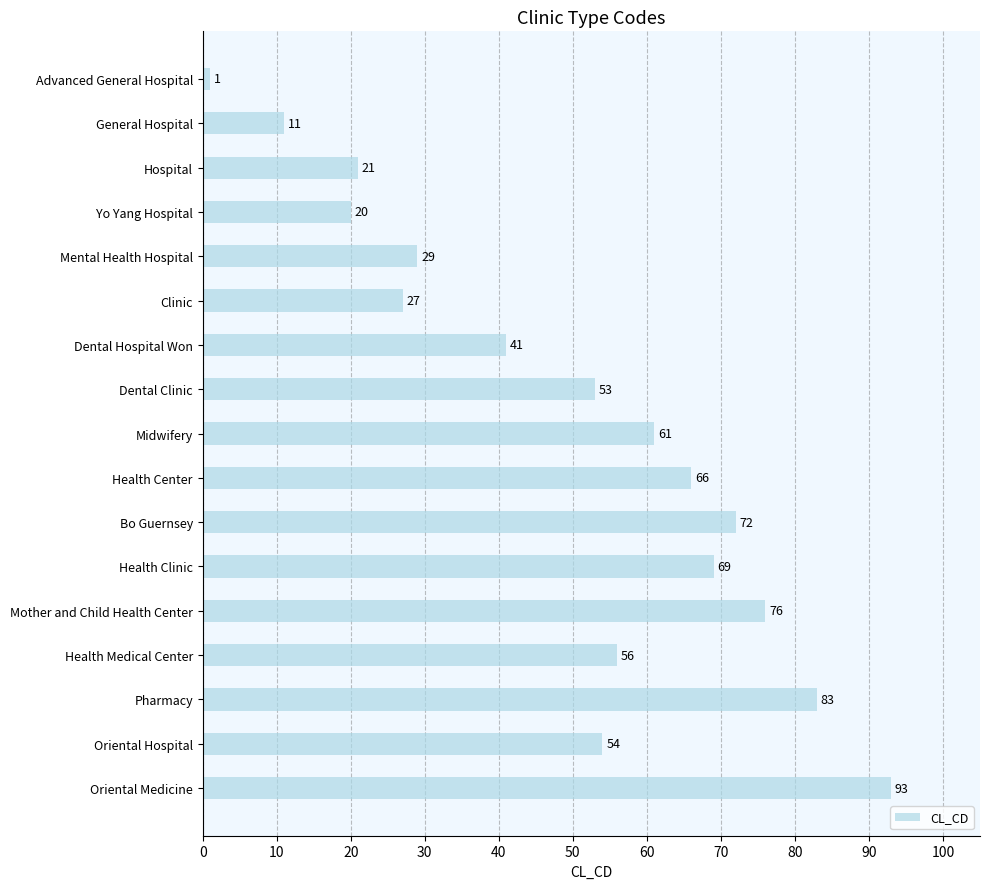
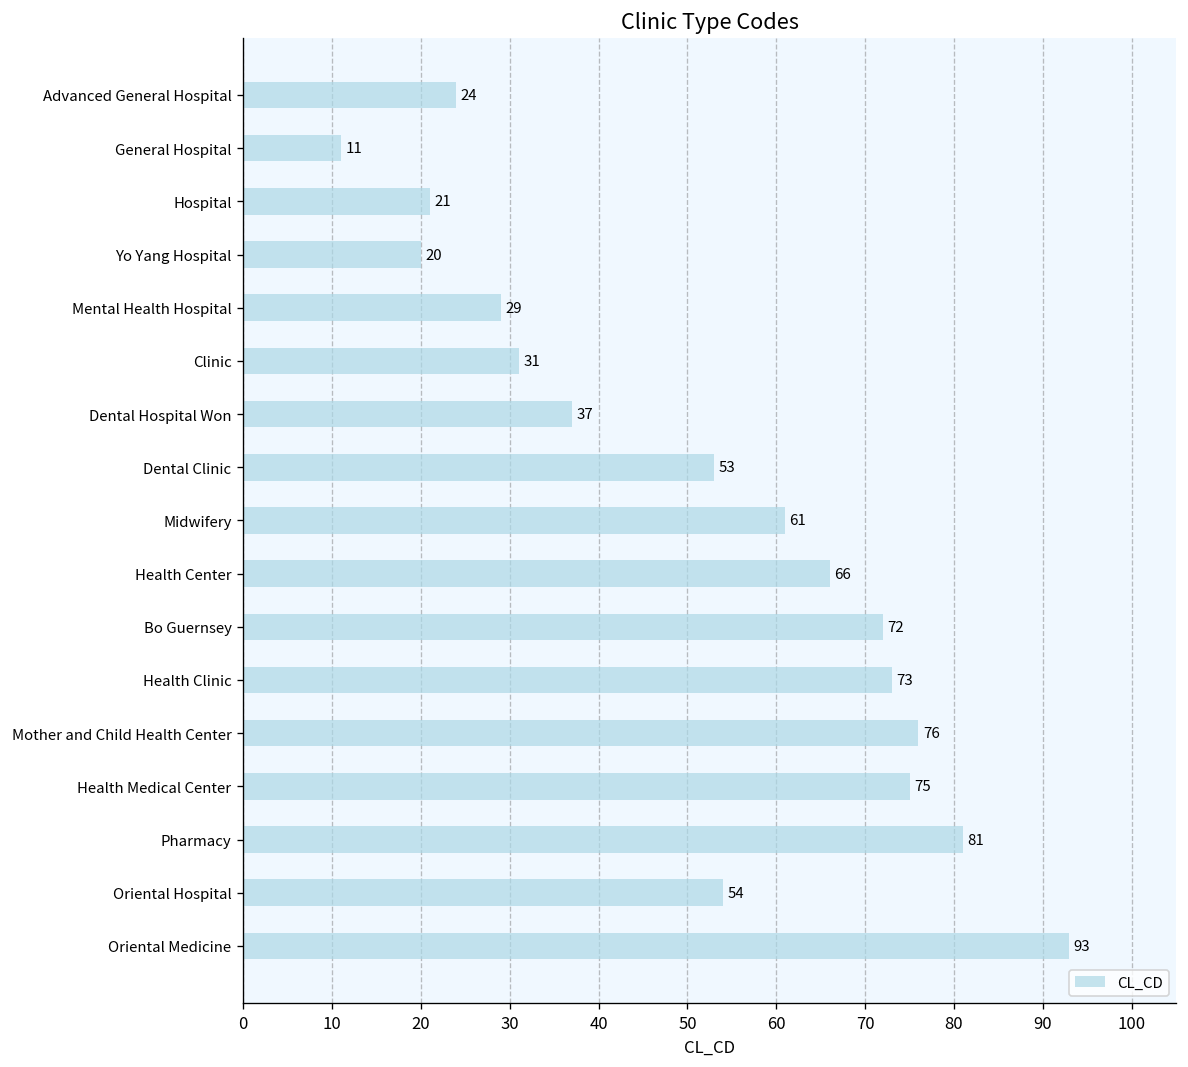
Advanced General Hospital: 1 -> 24
Clinic: 27 -> 31
Dental Hospital Won: 41 -> 37
Health Clinic: 69 -> 73
Health Medical Center: 56 -> 75
Pharmacy: 83 -> 81
